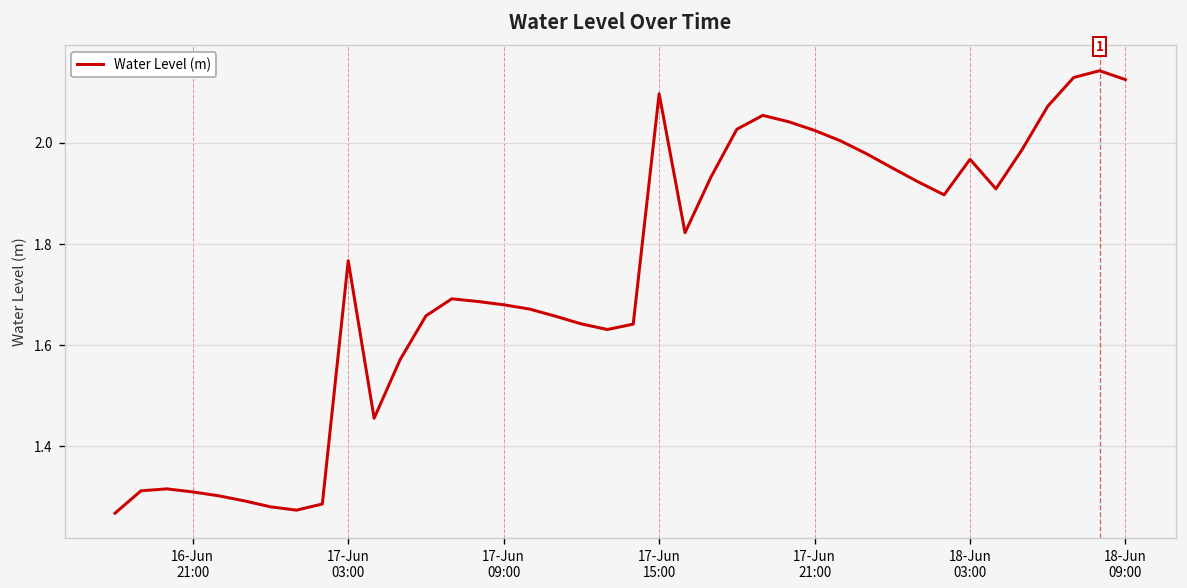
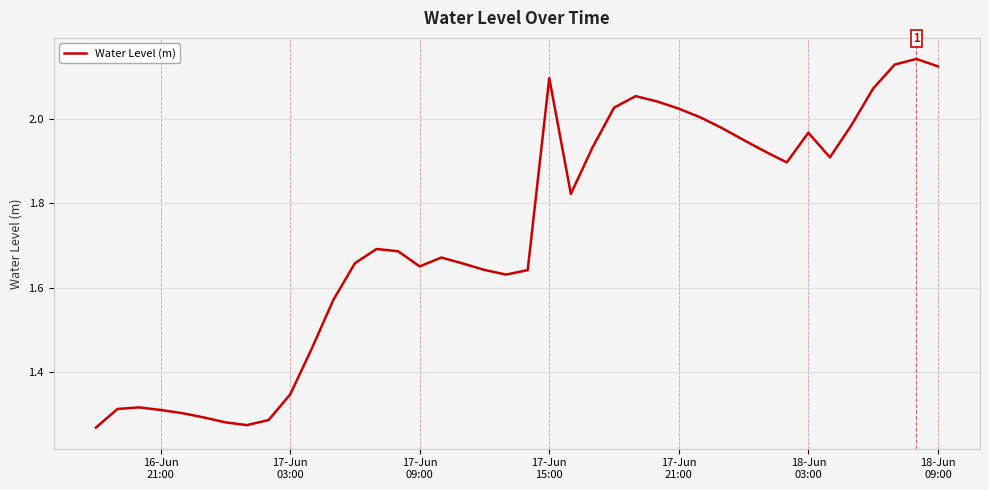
17-Jun 03:00: 1.77 -> 1.35
17-Jun 09:00: 1.68 -> 1.65
